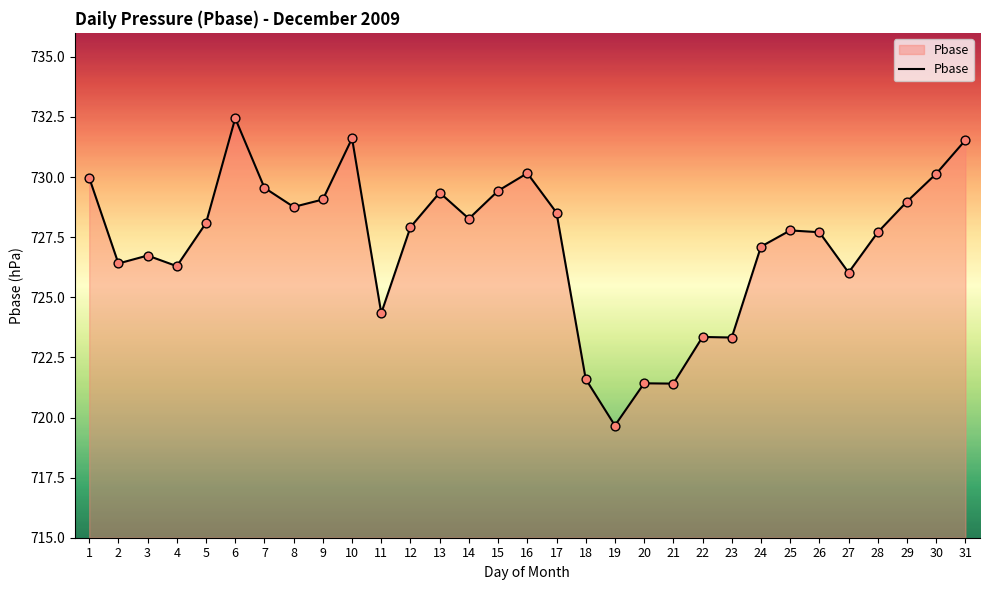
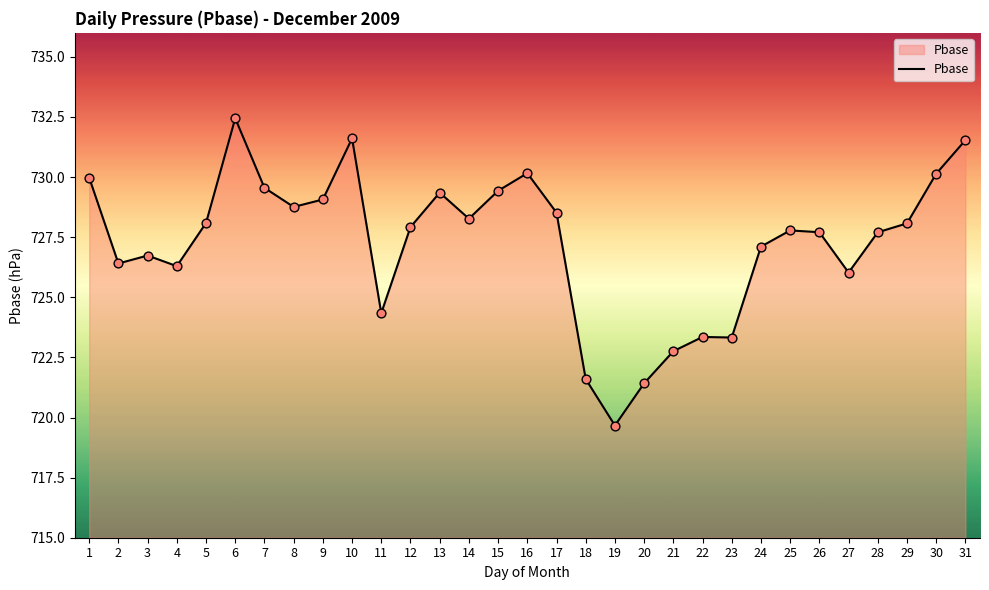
21: 721.4 -> 722.8
29: 729.0 -> 728.1
